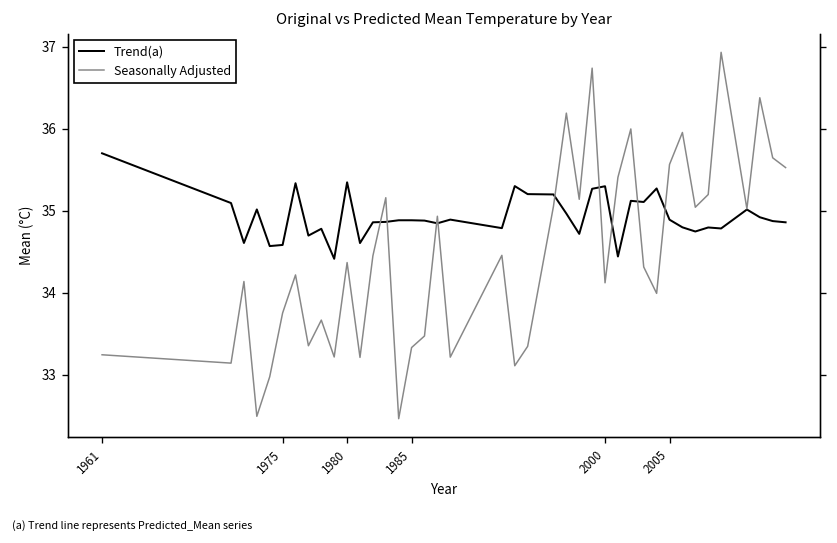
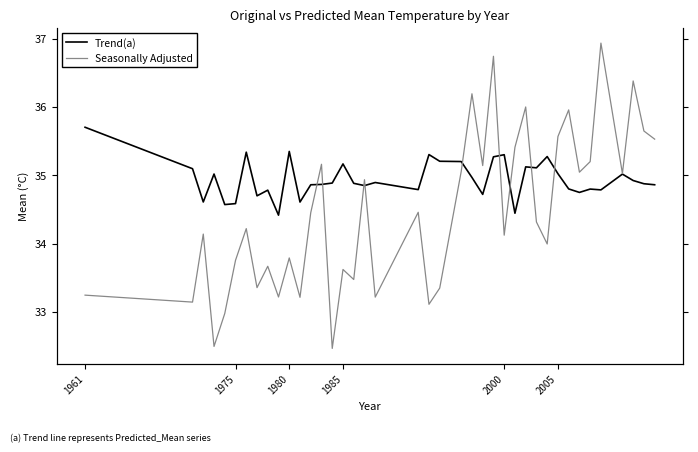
Seasonally Adjusted, 1980: 34.4 -> 33.8
Trend(a), 1985: 34.9 -> 35.2
Seasonally Adjusted, 1985: 33.3 -> 33.6
Trend(a), 2005: 34.9 -> 35.0
